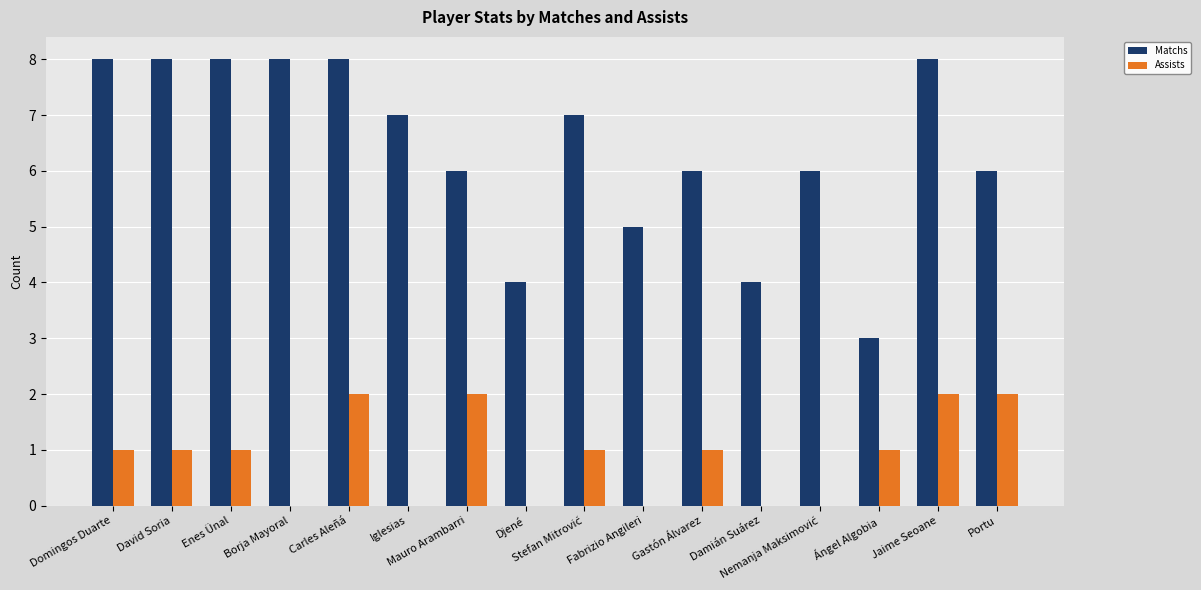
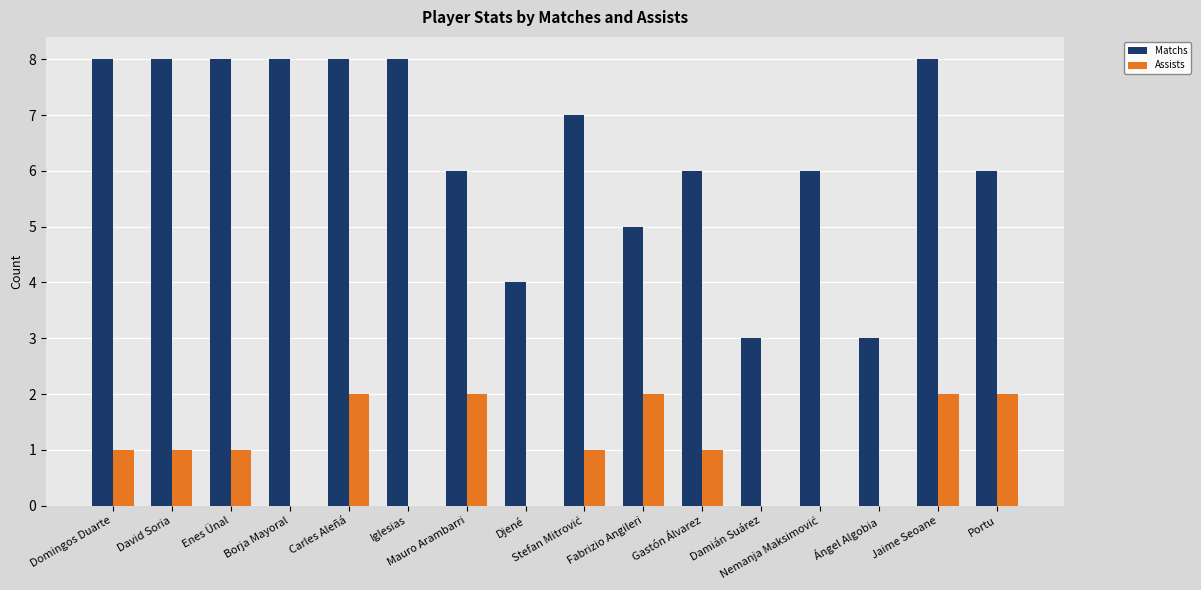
Matchs, Iglesias: 7 -> 8
Assists, Fabrizio Angileri: 0 -> 2
Matchs, Damián Suárez: 4 -> 3
Assists, Ángel Algobia: 1 -> 0
